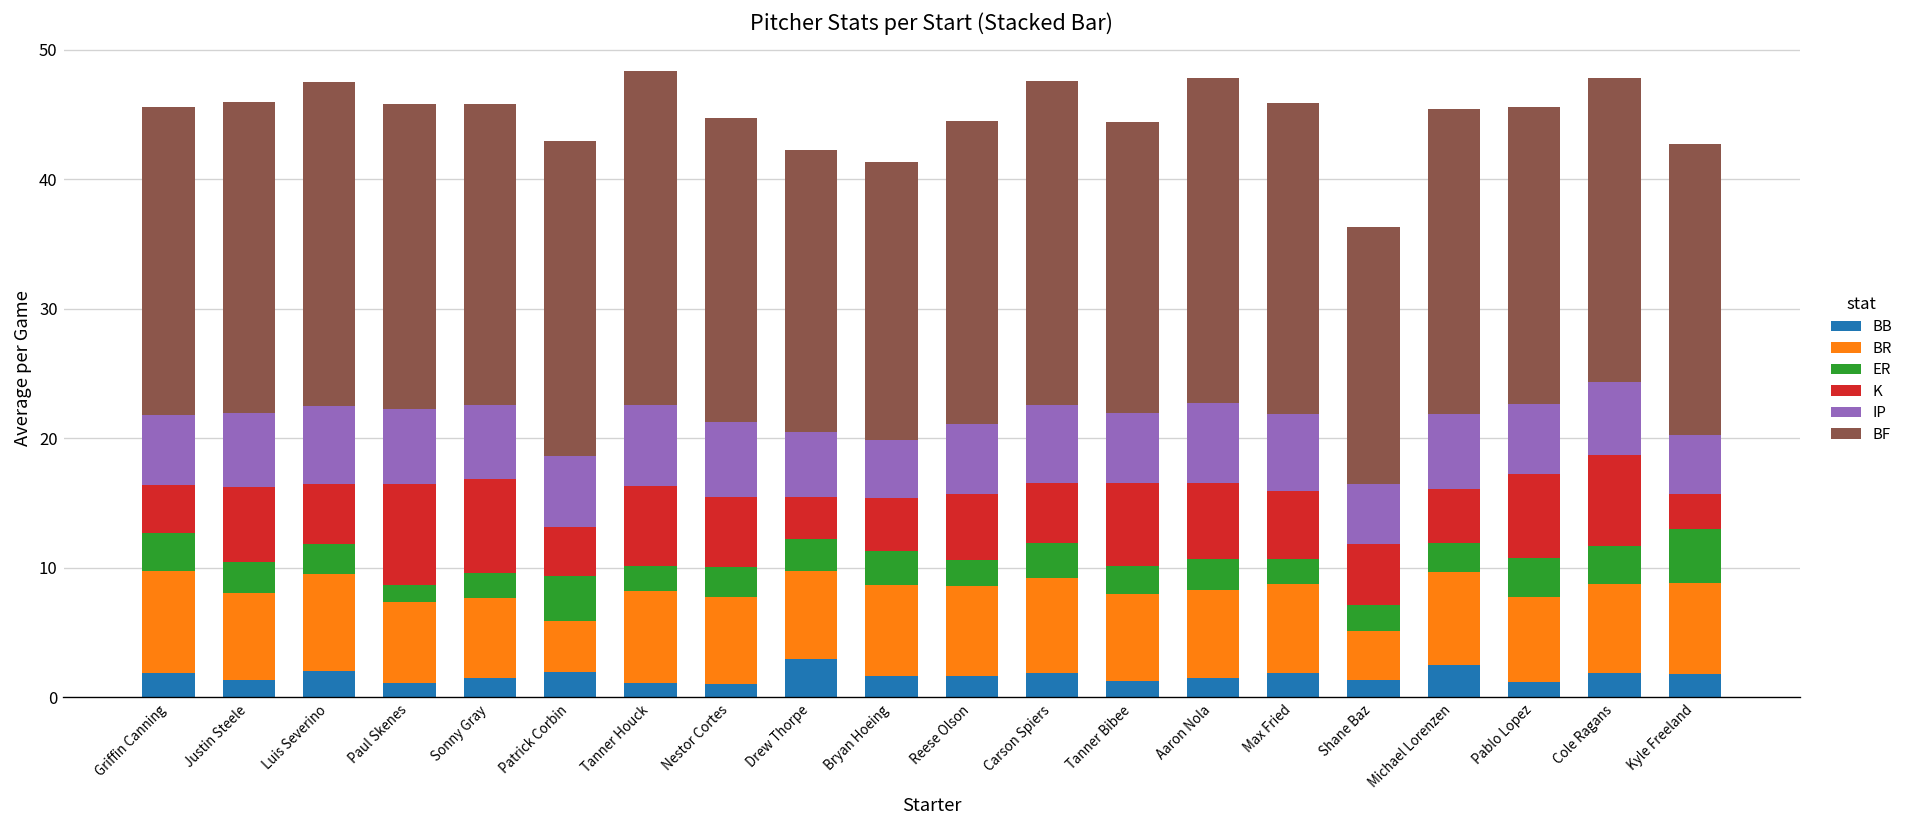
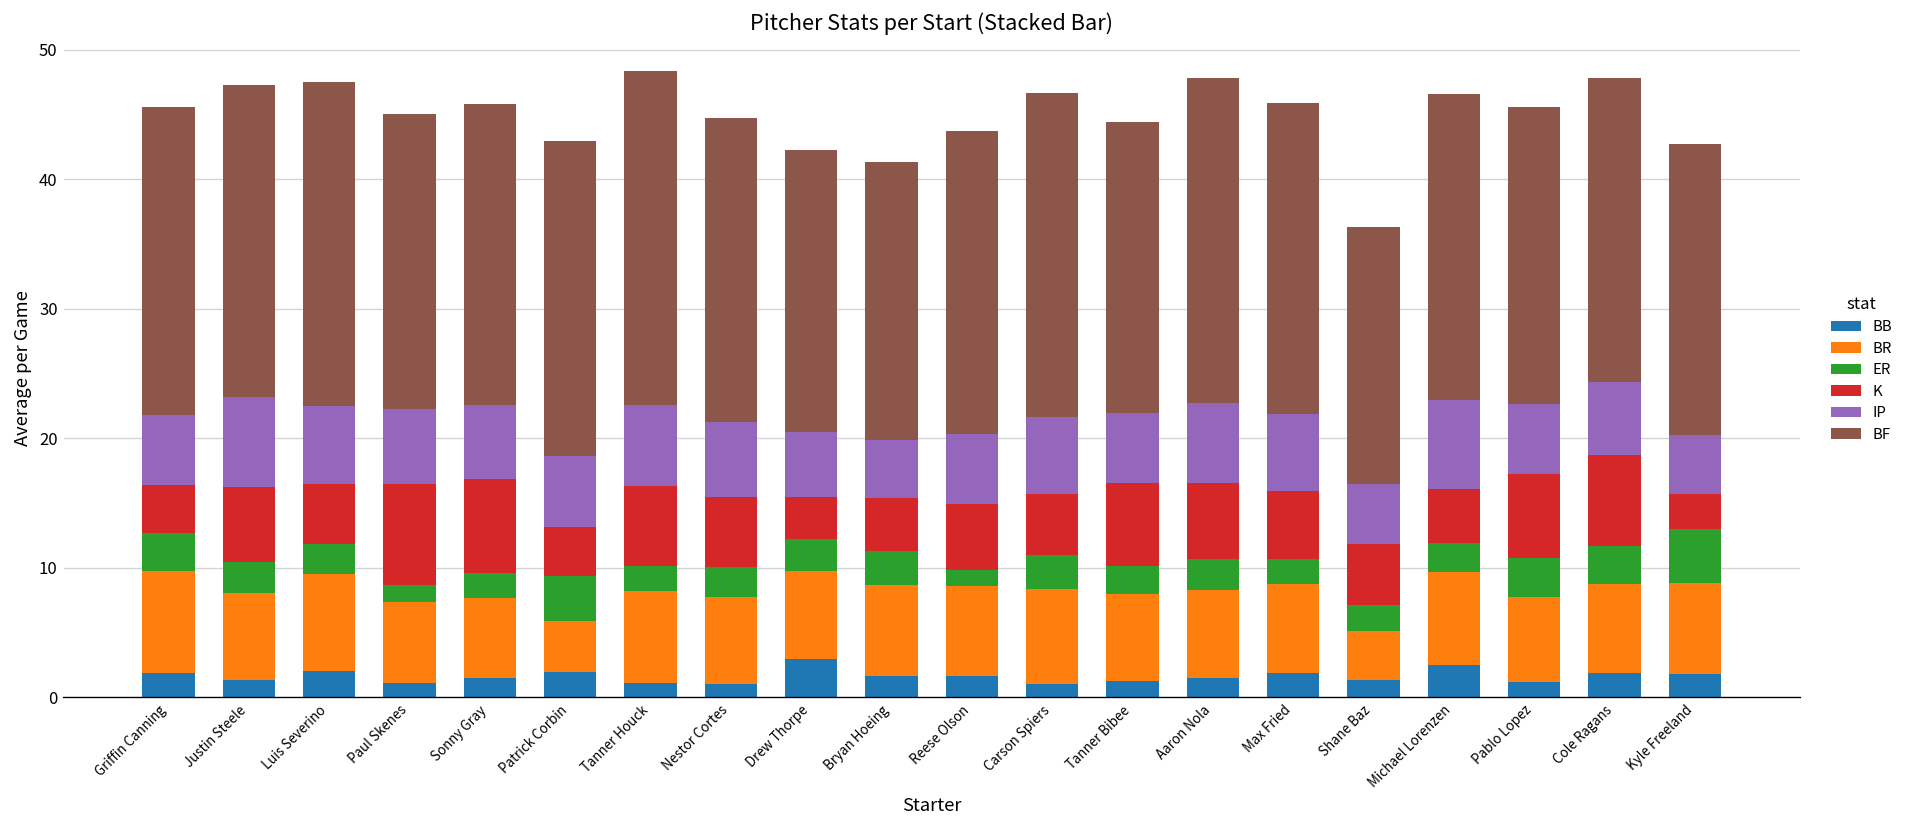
IP, Justin Steele: 5.7 -> 6.9
BF, Paul Skenes: 23.5 -> 22.8
ER, Reese Olson: 2.1 -> 1.3
BB, Carson Spiers: 1.9 -> 1.0
IP, Michael Lorenzen: 5.8 -> 6.9
